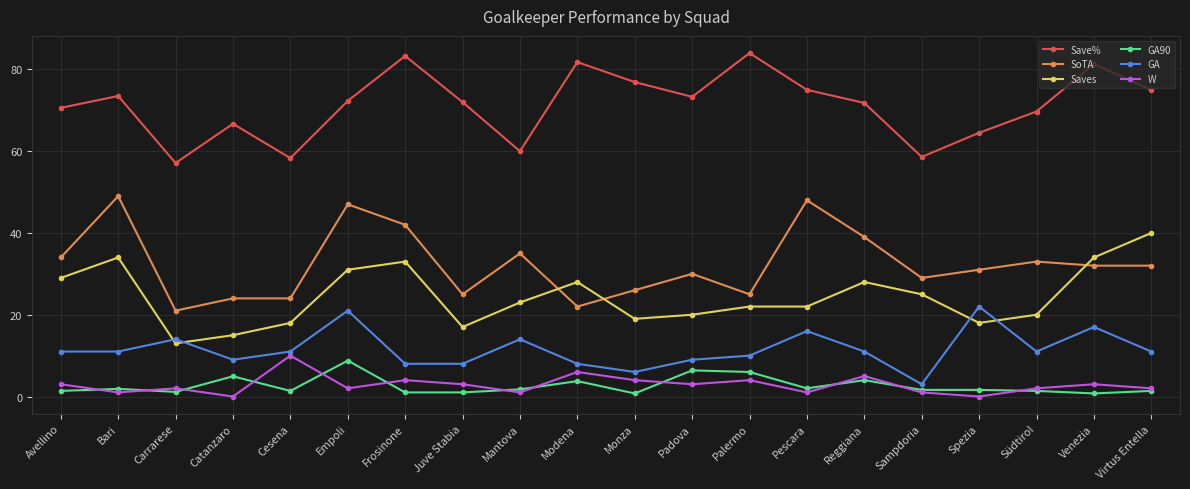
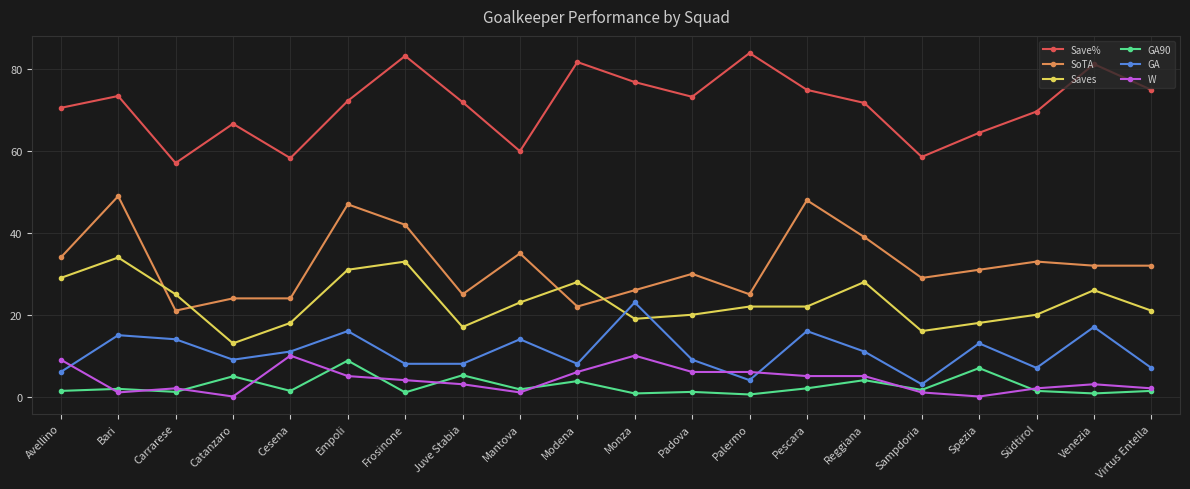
GA, Avellino: 11 -> 6
W, Avellino: 3 -> 9
GA, Bari: 11 -> 15
Saves, Carrarese: 13 -> 25
Saves, Catanzaro: 15 -> 13
GA, Empoli: 21 -> 16
W, Empoli: 2 -> 5
GA90, Juve Stabia: 1 -> 5
GA, Monza: 6 -> 23
W, Monza: 4 -> 10
GA90, Padova: 6 -> 1
W, Padova: 3 -> 6
GA90, Palermo: 6 -> 1
GA, Palermo: 10 -> 4
W, Palermo: 4 -> 6
W, Pescara: 1 -> 5
Saves, Sampdoria: 25 -> 16
GA90, Spezia: 2 -> 7
GA, Spezia: 22 -> 13
GA, Südtirol: 11 -> 7
Saves, Venezia: 34 -> 26
Saves, Virtus Entella: 40 -> 21
GA, Virtus Entella: 11 -> 7
